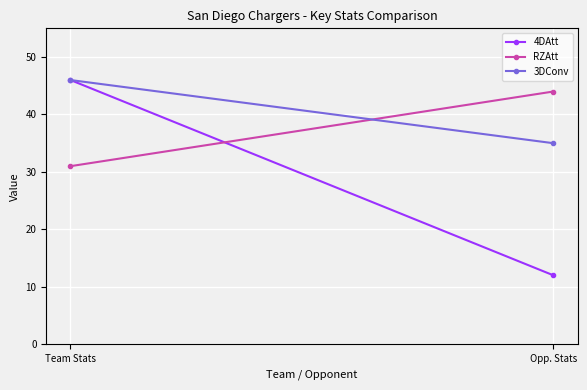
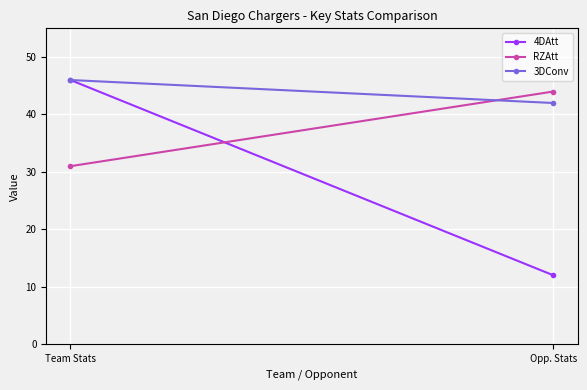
3DConv, Opp. Stats: 35 -> 42
